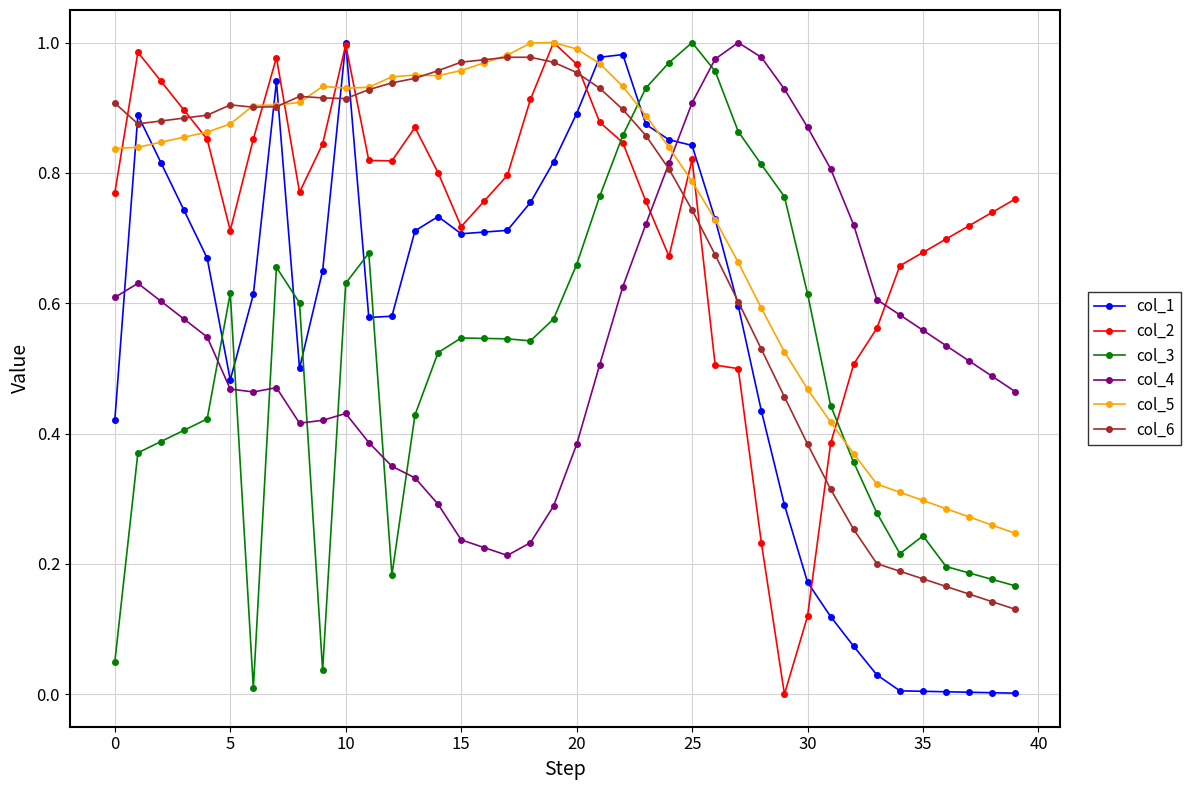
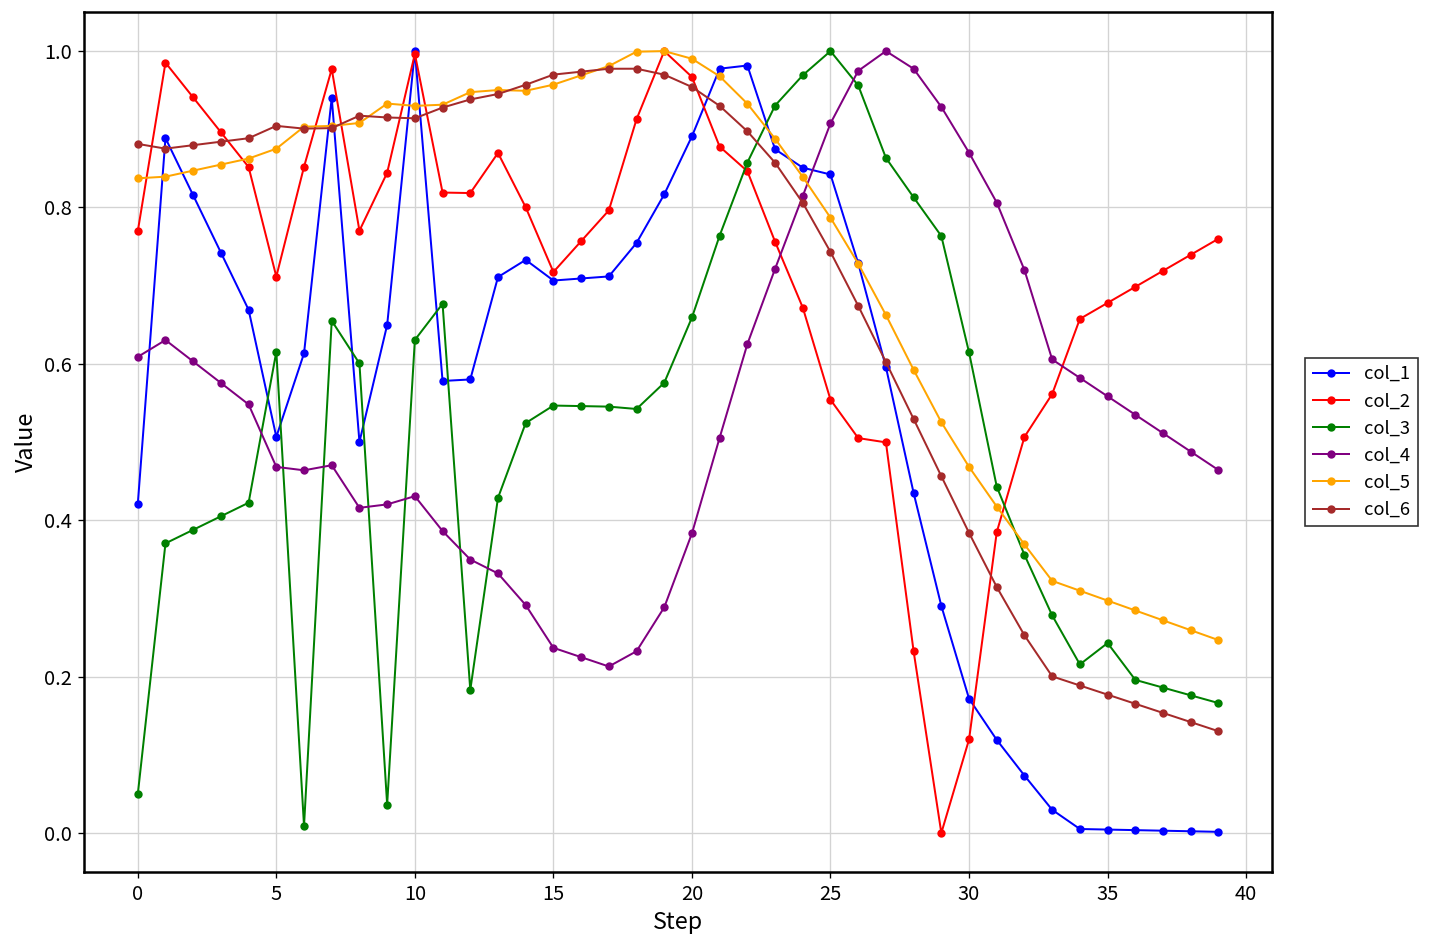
col_6, 0: 0.91 -> 0.88
col_1, 5: 0.48 -> 0.51
col_2, 25: 0.82 -> 0.55
